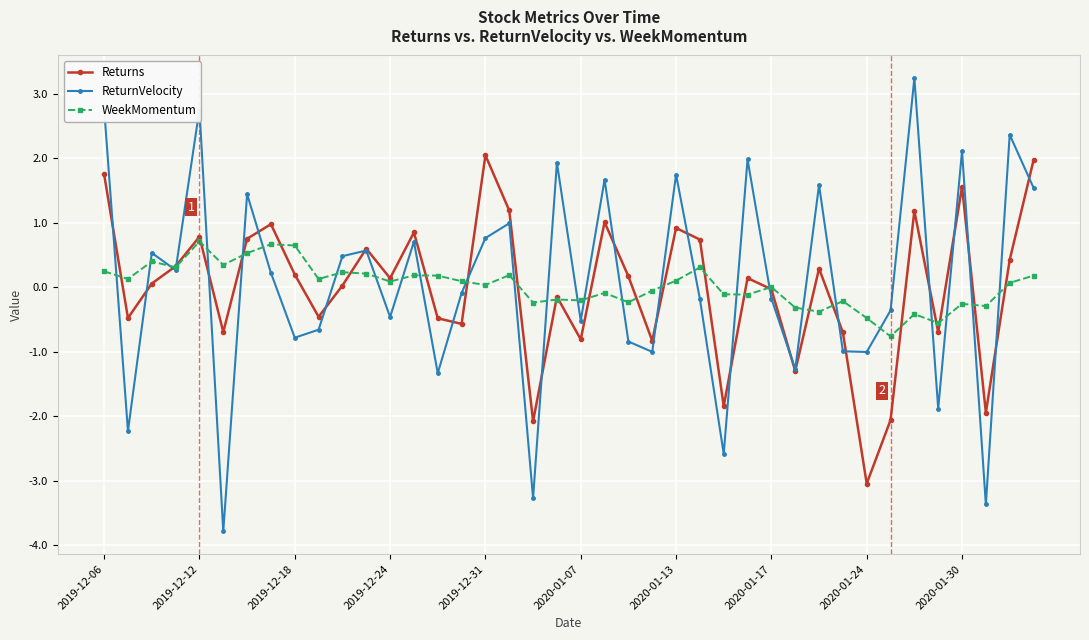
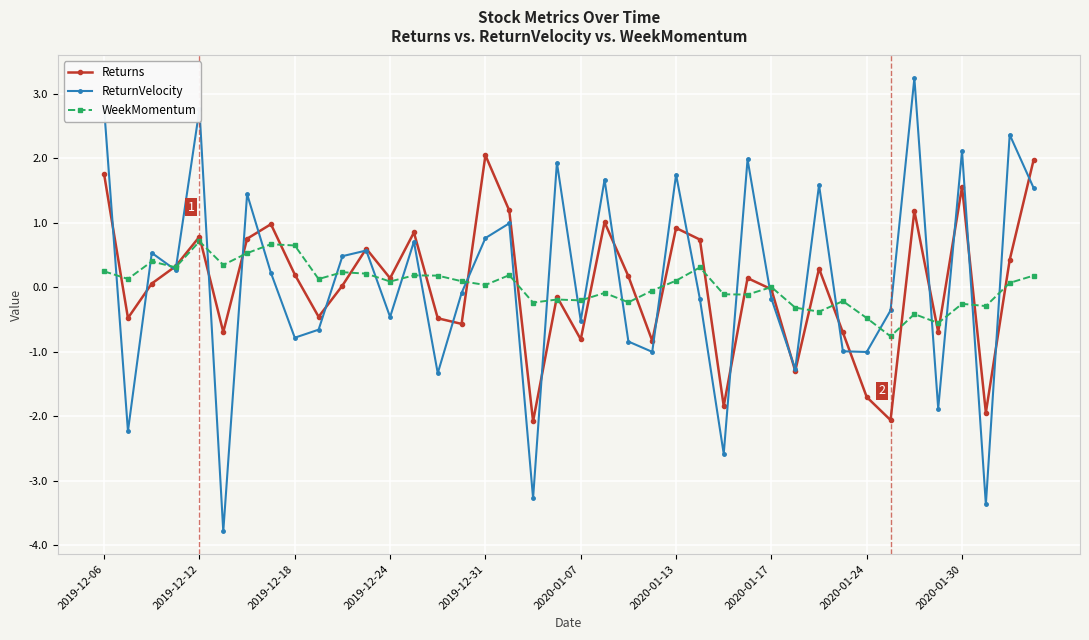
Returns, 2020-01-24: -3.0 -> -1.7
